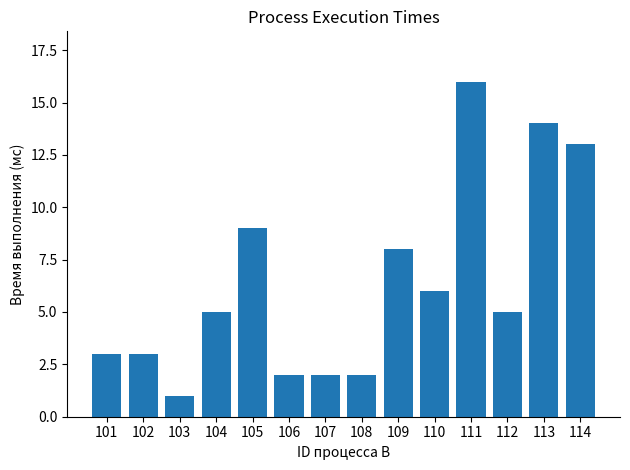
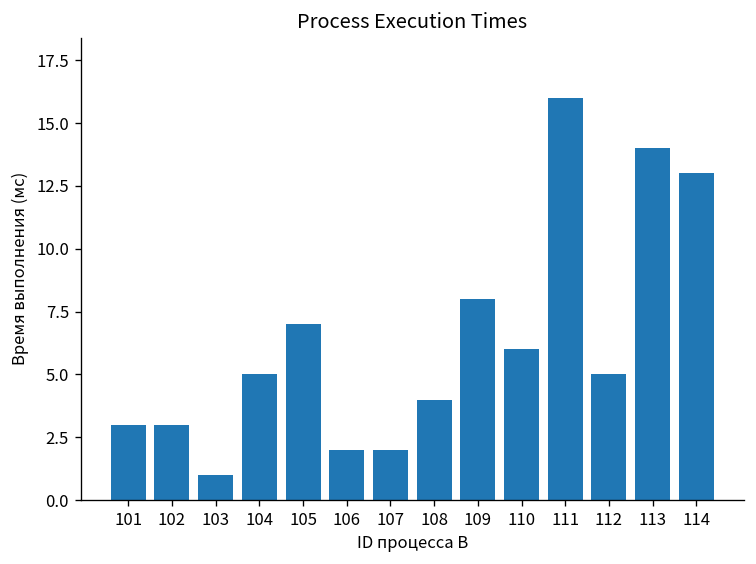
105: 9 -> 7
108: 2 -> 4
